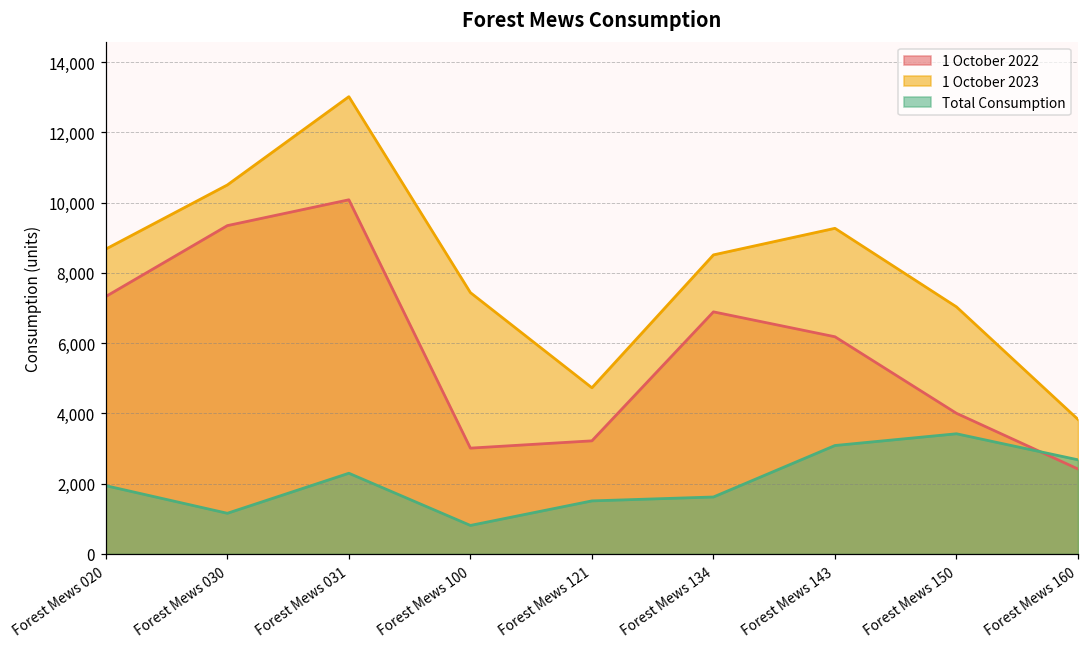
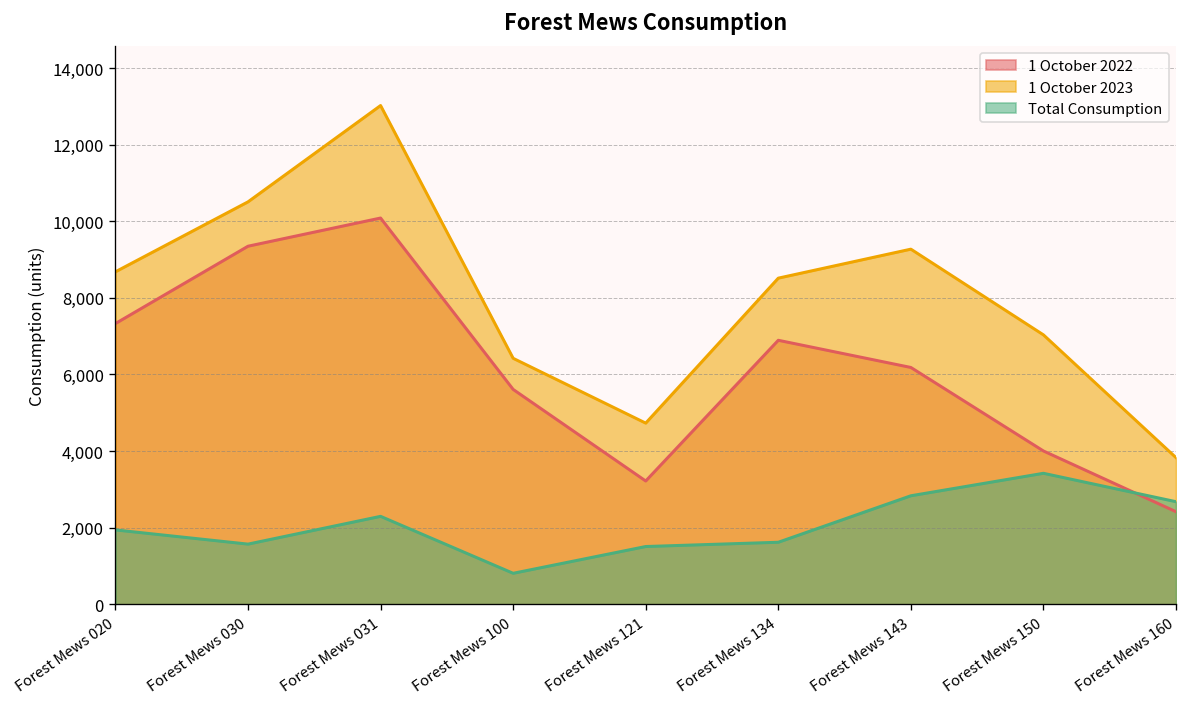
Total Consumption, Forest Mews 030: 1,200 -> 1,600
1 October 2022, Forest Mews 100: 3,000 -> 5,600
1 October 2023, Forest Mews 100: 7,400 -> 6,400
Total Consumption, Forest Mews 143: 3,100 -> 2,800
